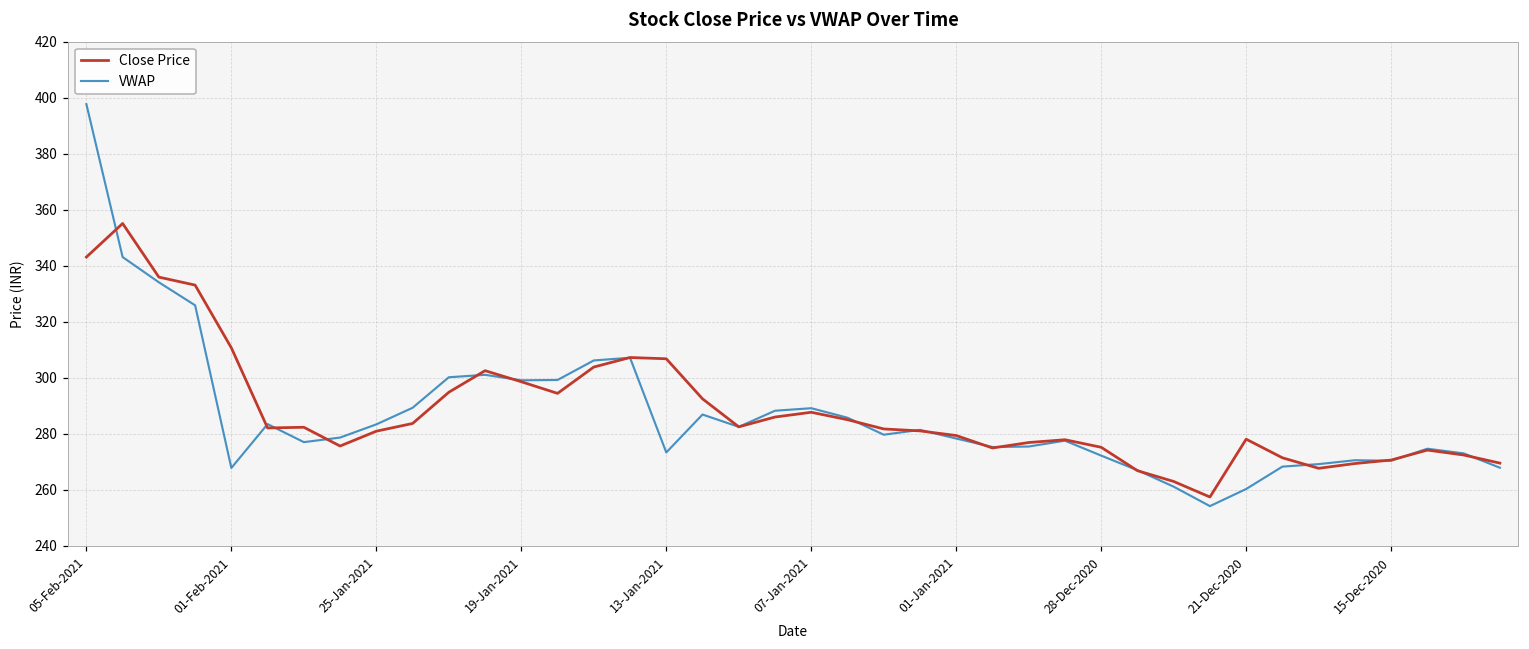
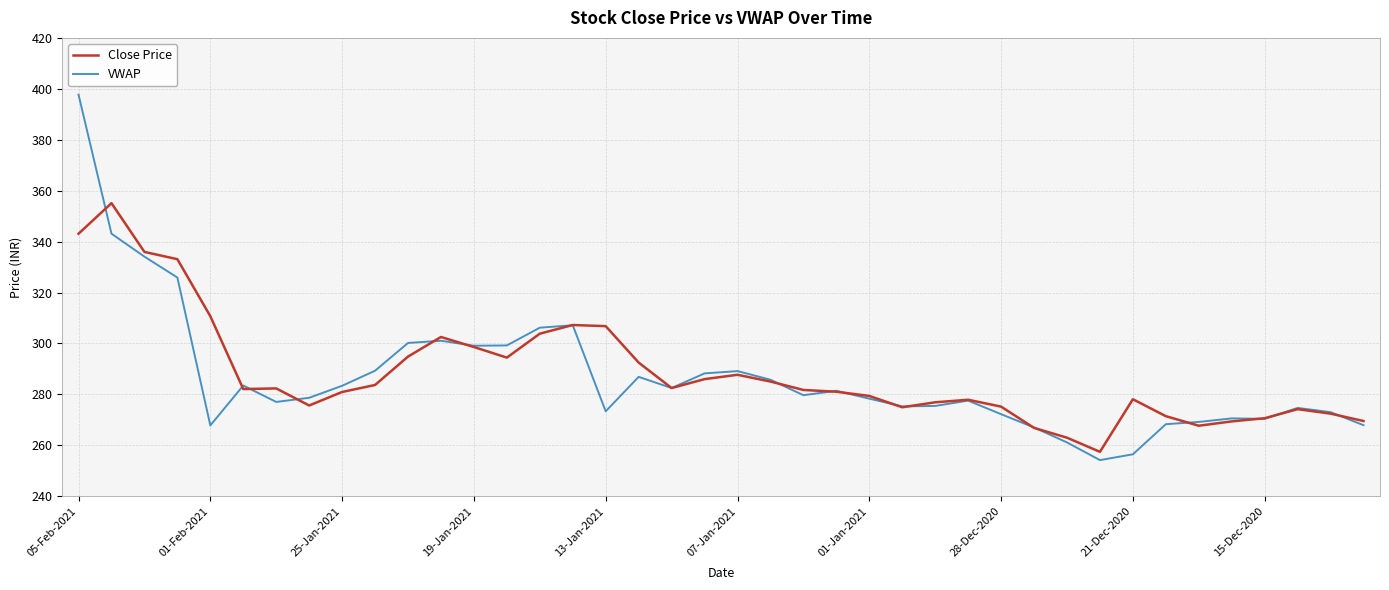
VWAP, 21-Dec-2020: 260 -> 256
